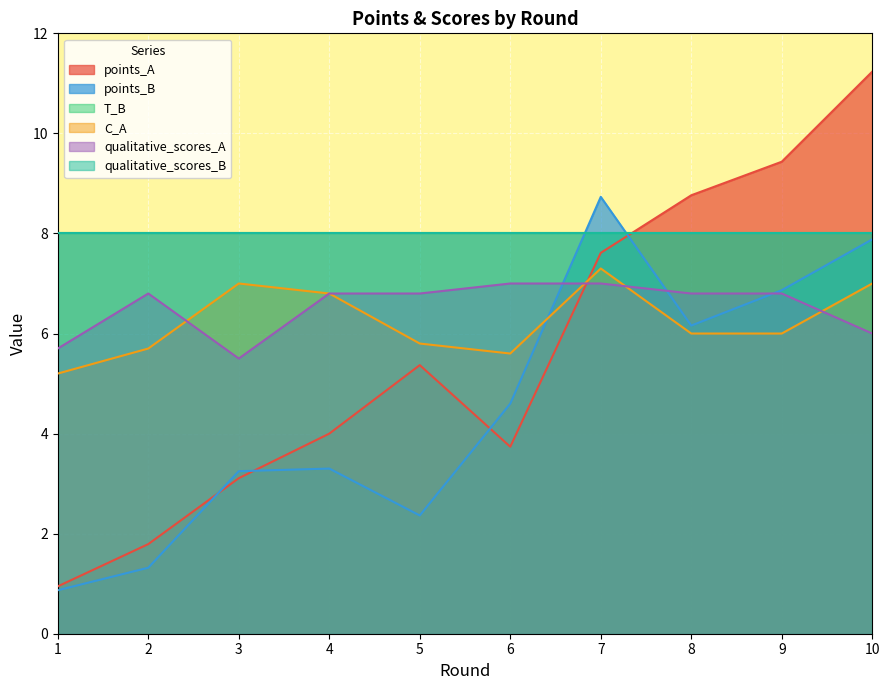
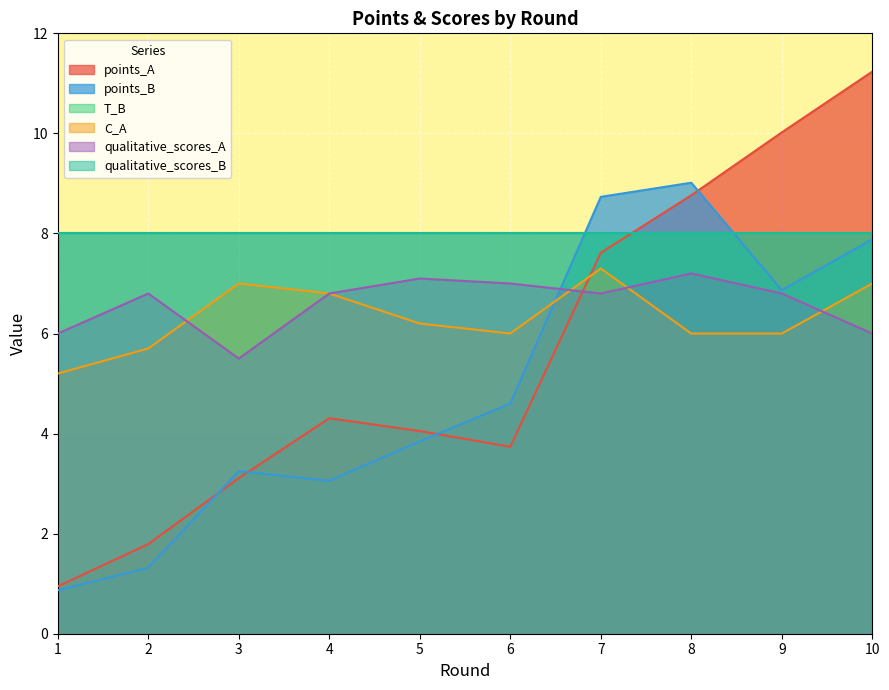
qualitative_scores_A, 1: 5.7 -> 6.0
points_A, 4: 4.0 -> 4.3
points_B, 4: 3.3 -> 3.1
points_A, 5: 5.4 -> 4.1
points_B, 5: 2.4 -> 3.8
C_A, 5: 5.8 -> 6.2
qualitative_scores_A, 5: 6.8 -> 7.1
C_A, 6: 5.6 -> 6.0
qualitative_scores_A, 7: 7.0 -> 6.8
points_B, 8: 6.2 -> 9.0
qualitative_scores_A, 8: 6.8 -> 7.2
points_A, 9: 9.4 -> 10.0
